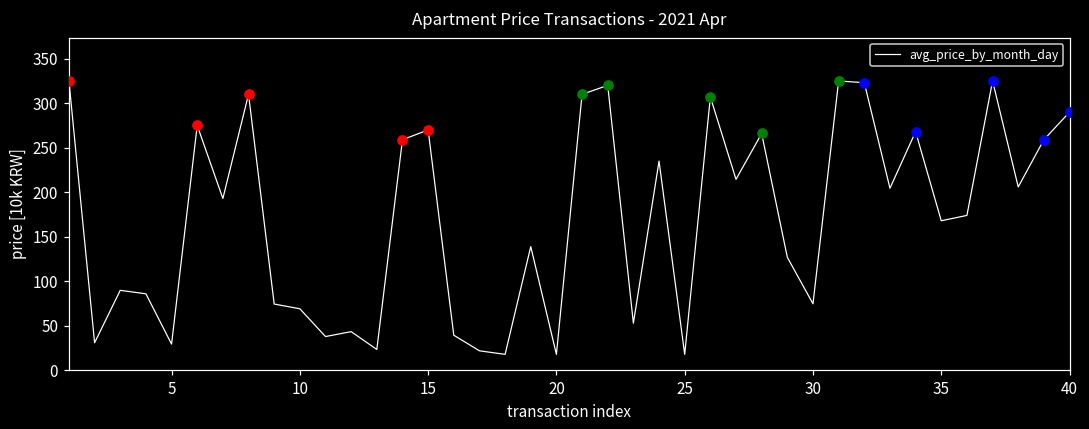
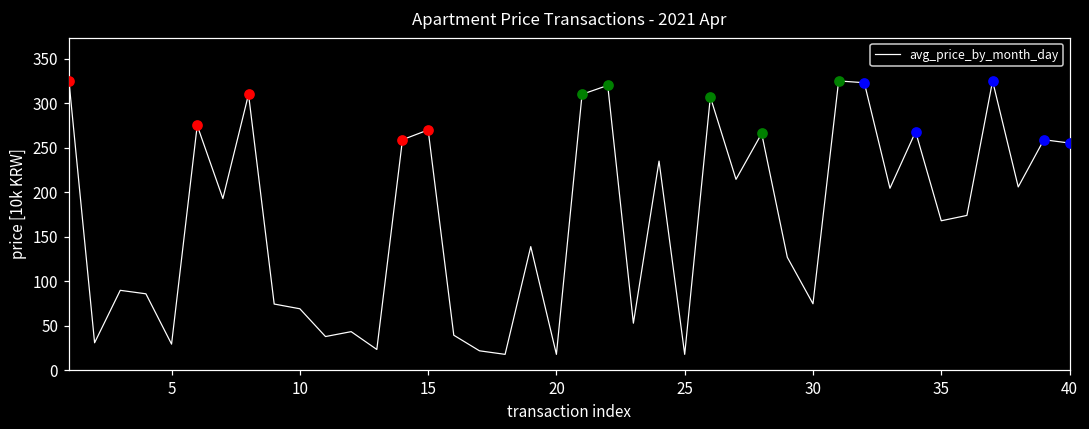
avg_price_by_month_day, 40: 290 -> 260
